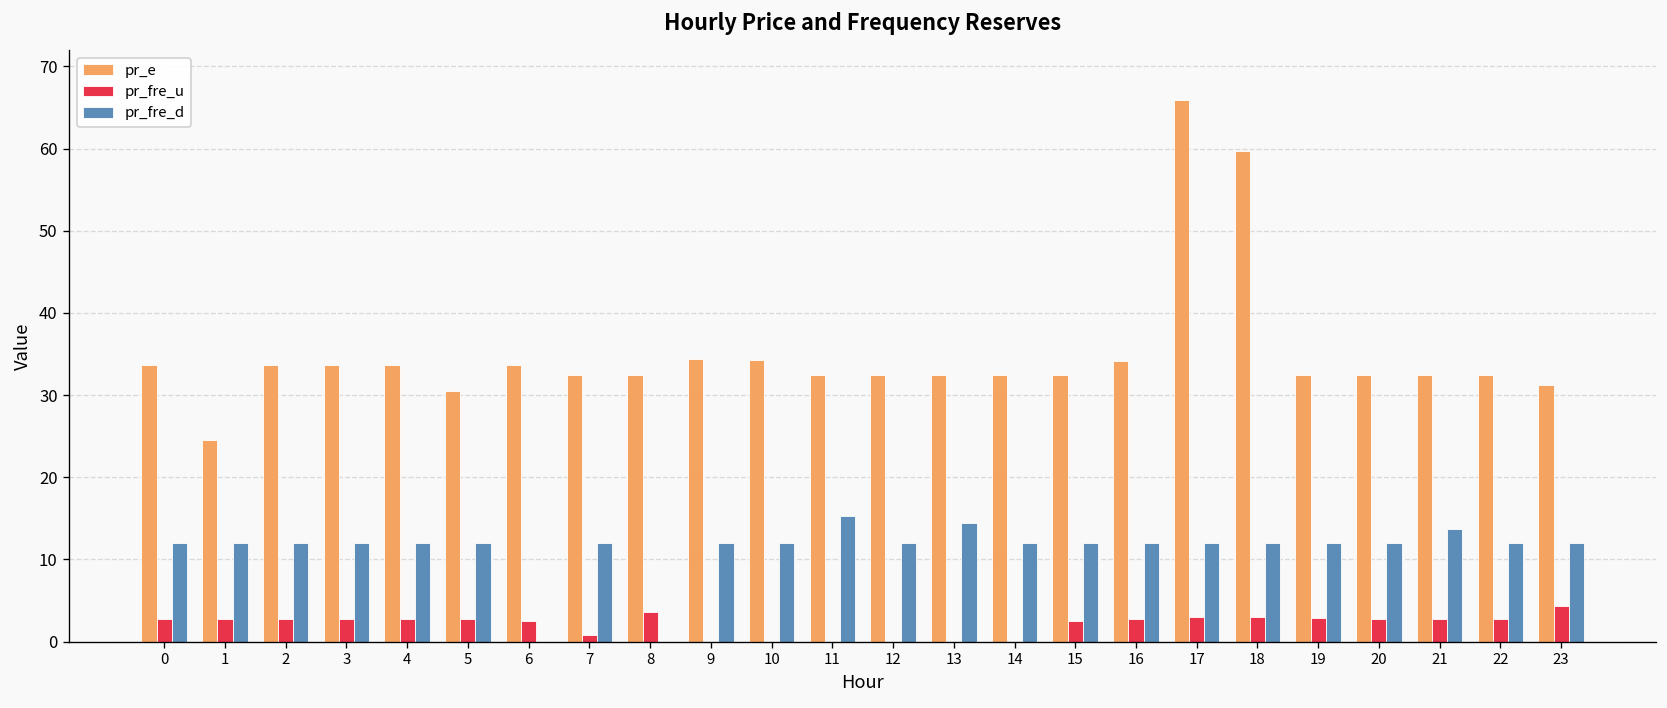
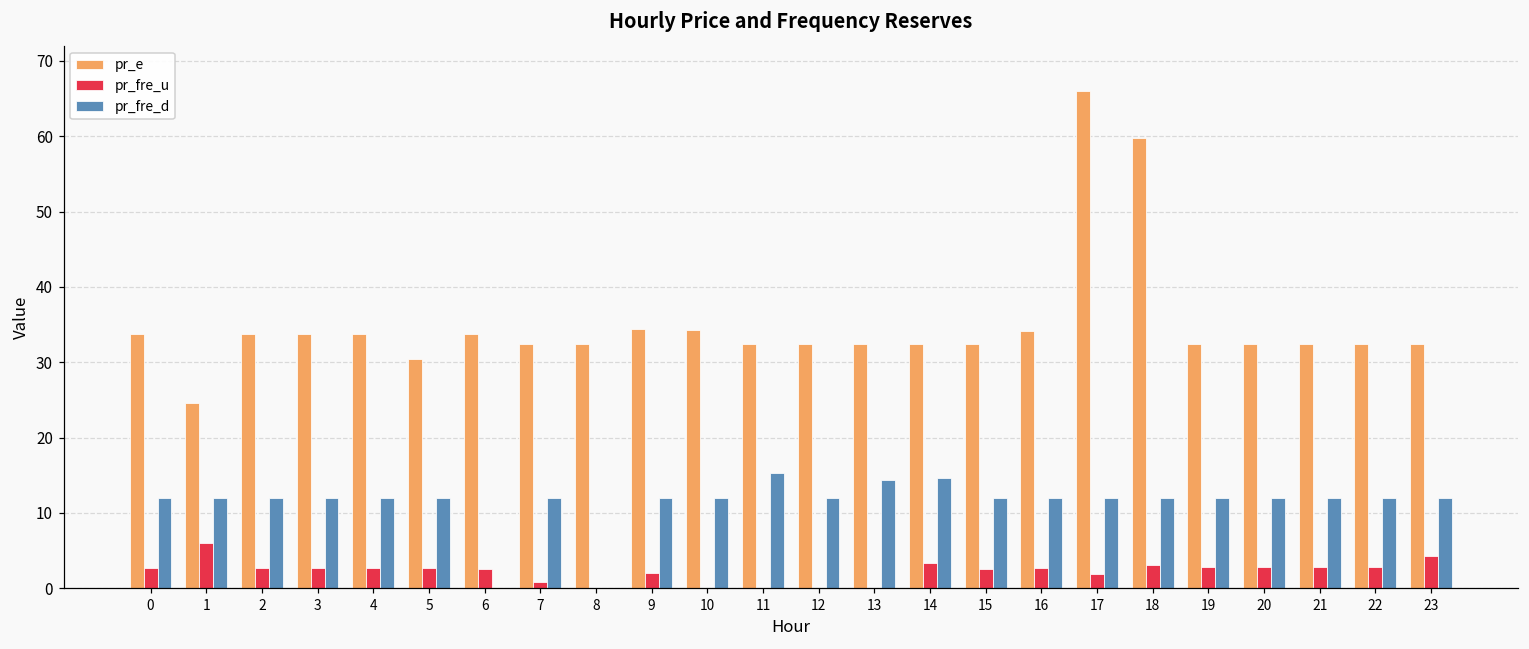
pr_fre_u, 1: 3 -> 6
pr_fre_u, 8: 4 -> 0
pr_fre_u, 9: 0 -> 2
pr_fre_u, 14: 0 -> 3
pr_fre_d, 14: 12 -> 15
pr_fre_u, 17: 3 -> 2
pr_fre_d, 21: 14 -> 12
pr_e, 23: 31 -> 32
